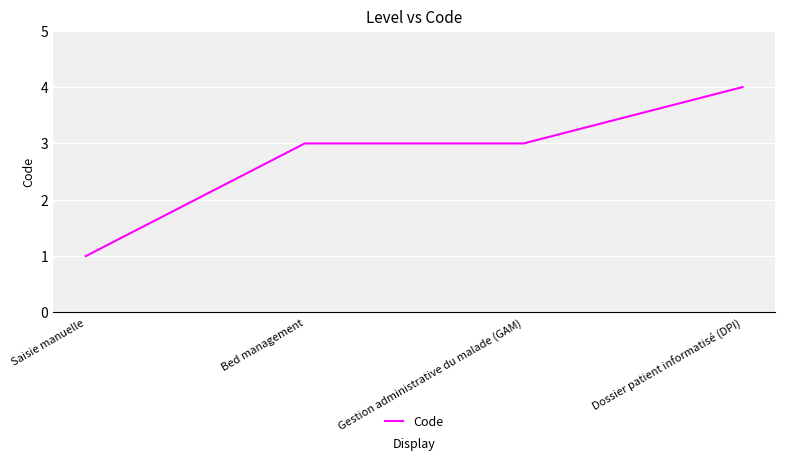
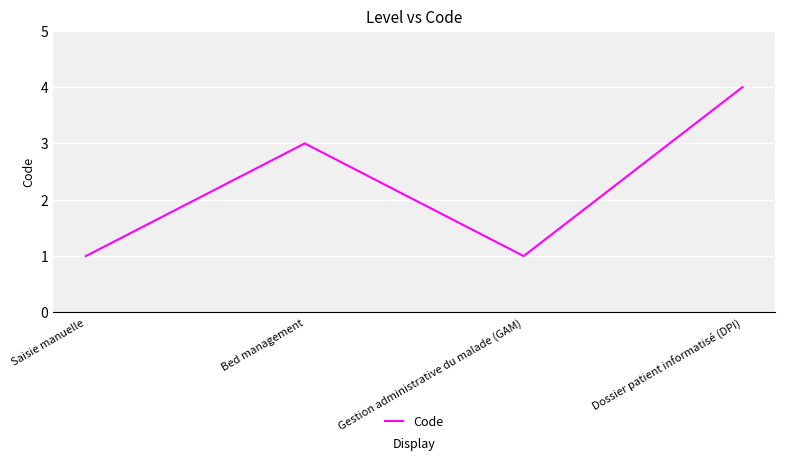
Gestion administrative du malade (GAM): 3 -> 1
